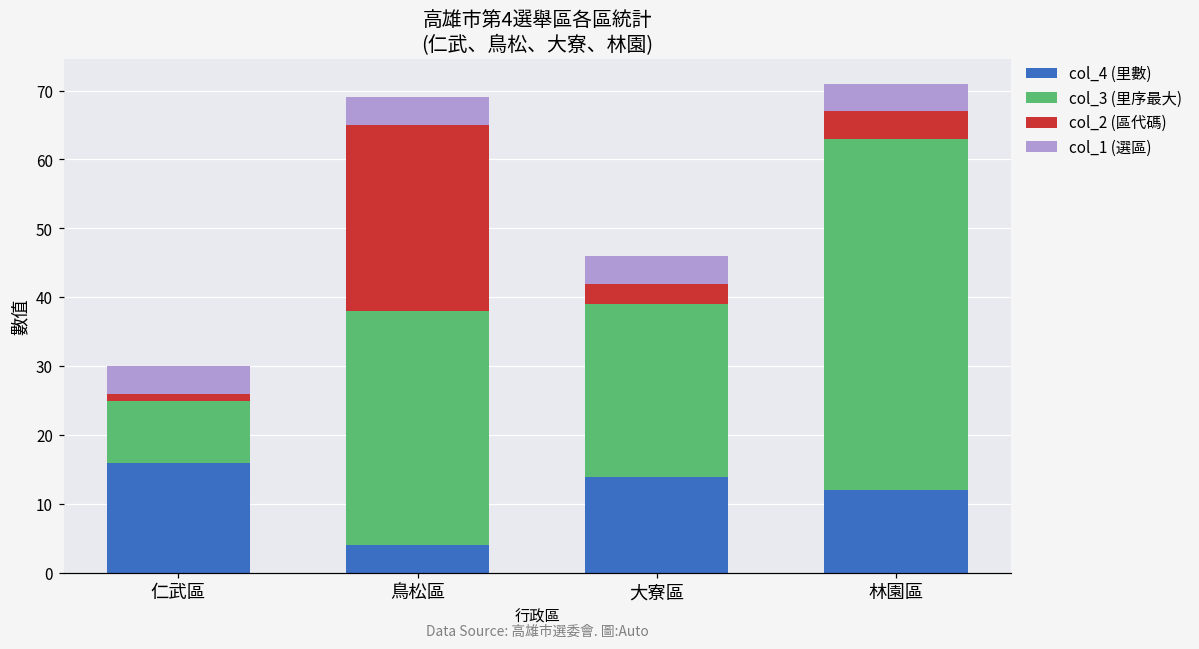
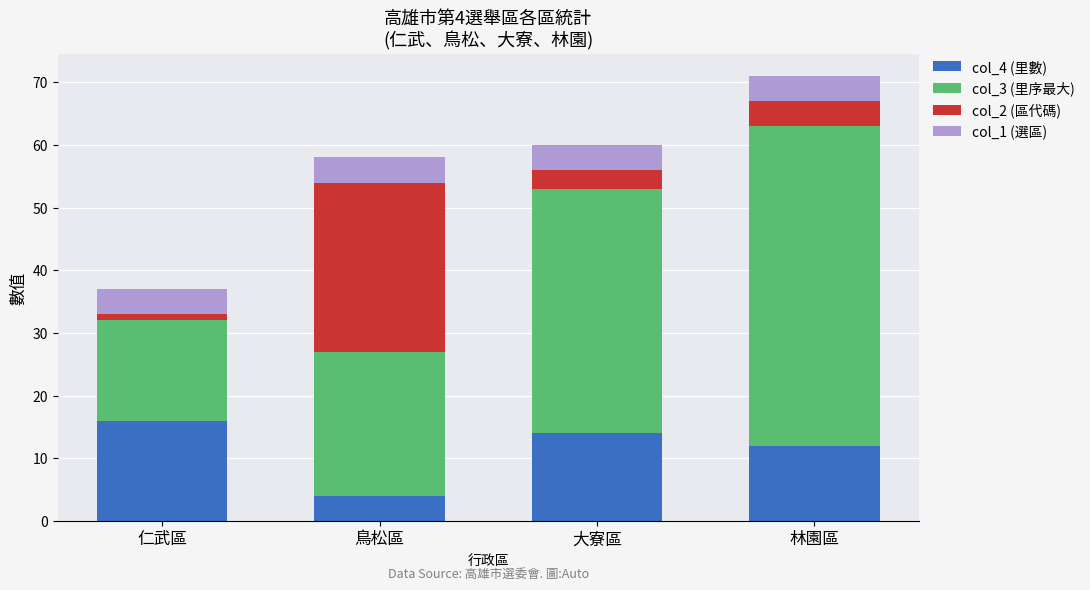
col_3 (里序最大), 仁武區: 9 -> 16
col_3 (里序最大), 鳥松區: 34 -> 23
col_3 (里序最大), 大寮區: 25 -> 39
